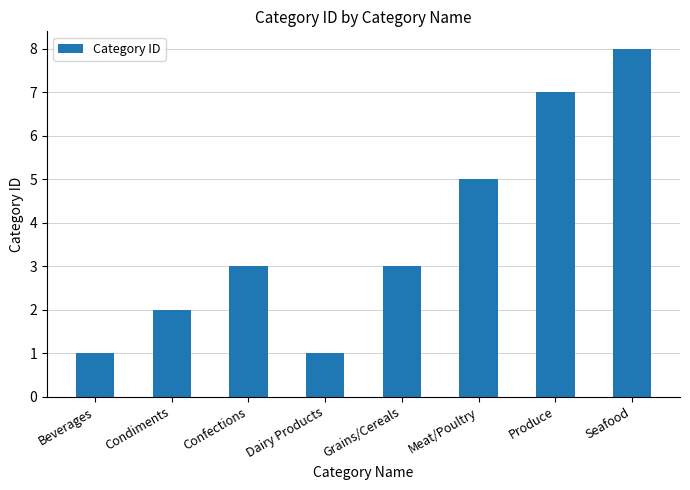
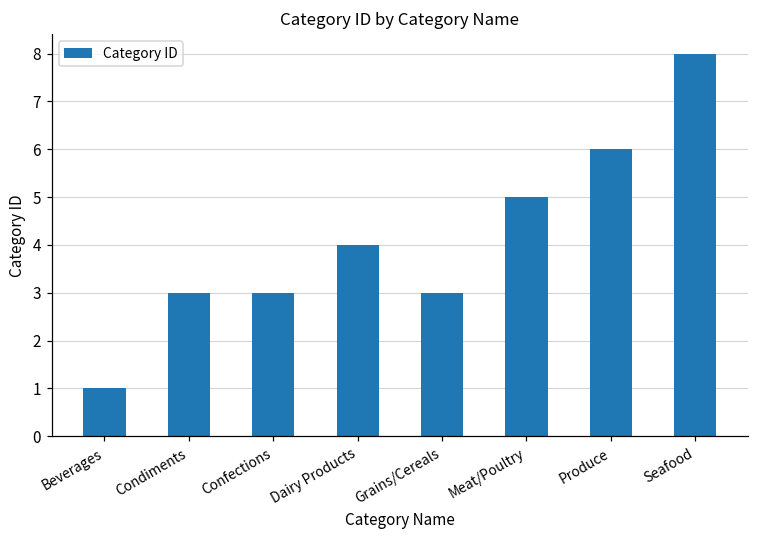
Condiments: 2 -> 3
Dairy Products: 1 -> 4
Produce: 7 -> 6
